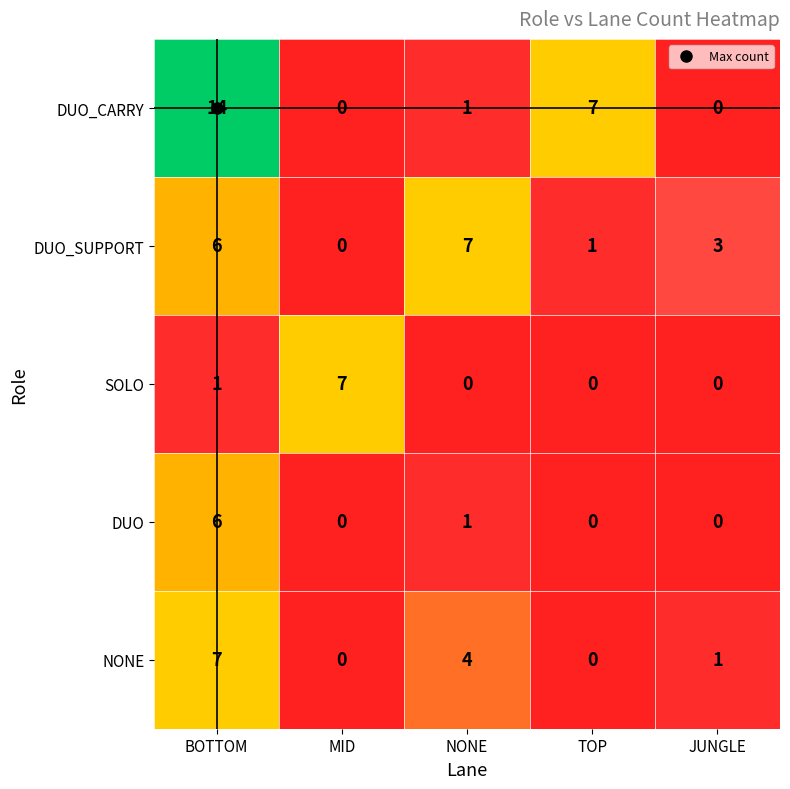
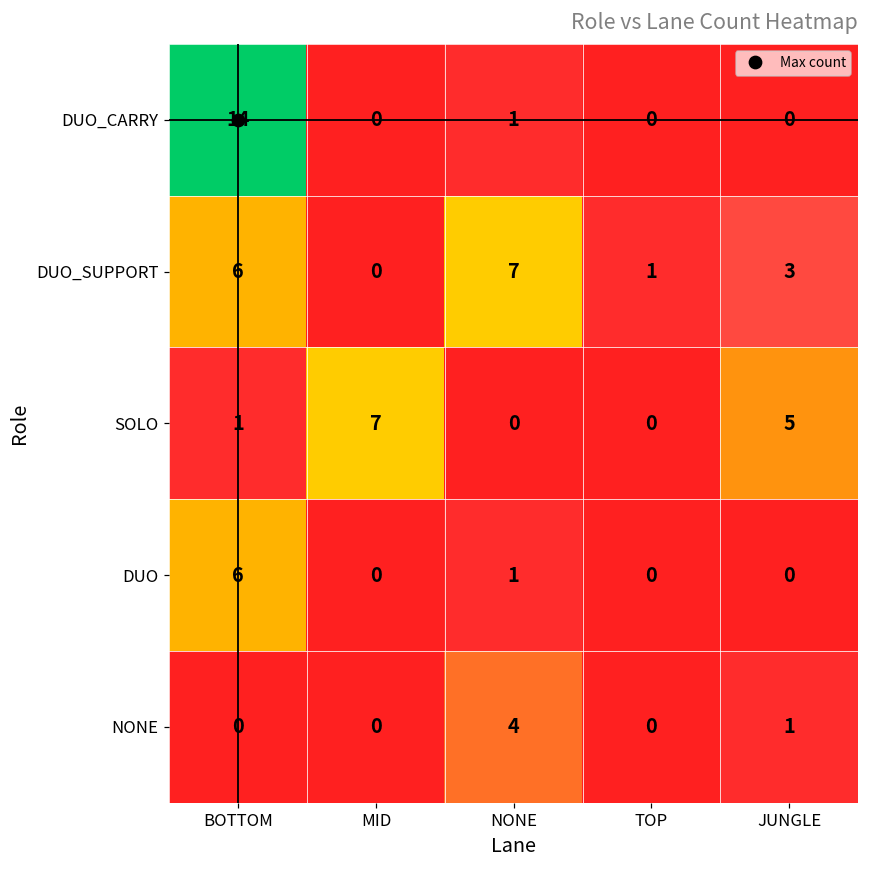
DUO_CARRY, TOP: 7 -> 0
SOLO, JUNGLE: 0 -> 5
NONE, BOTTOM: 7 -> 0
